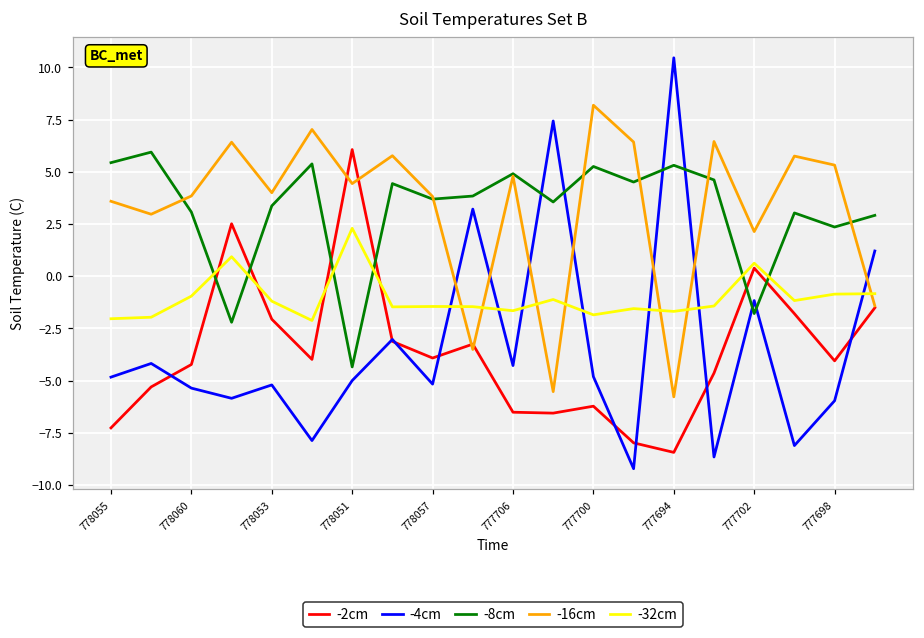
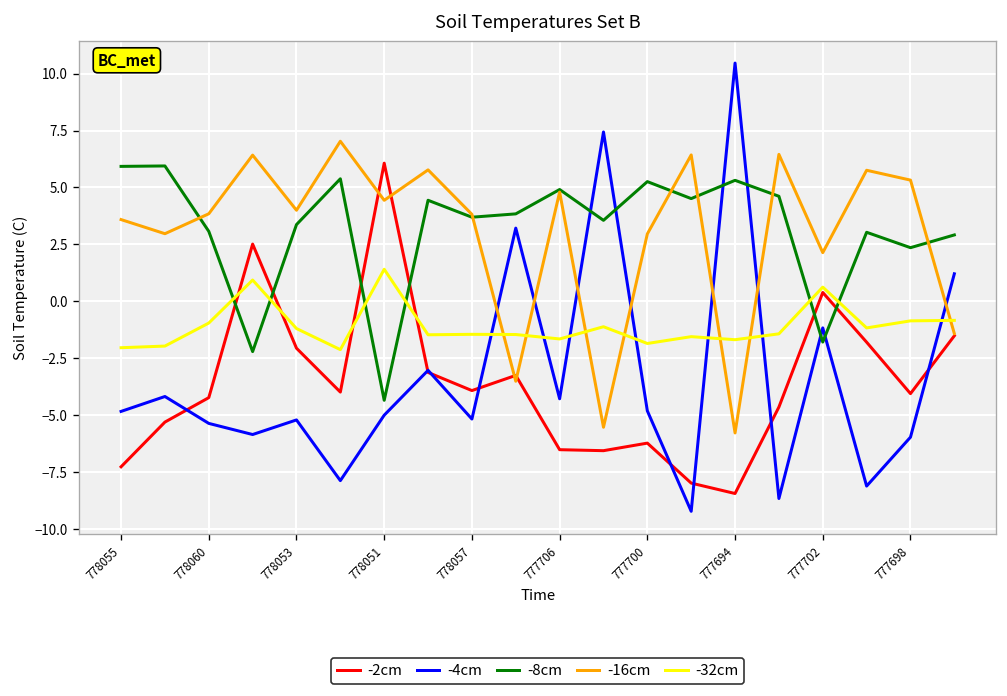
-8cm, 778055: 5.4 -> 5.9
-32cm, 778051: 2.3 -> 1.4
-16cm, 777700: 8.2 -> 3.0
